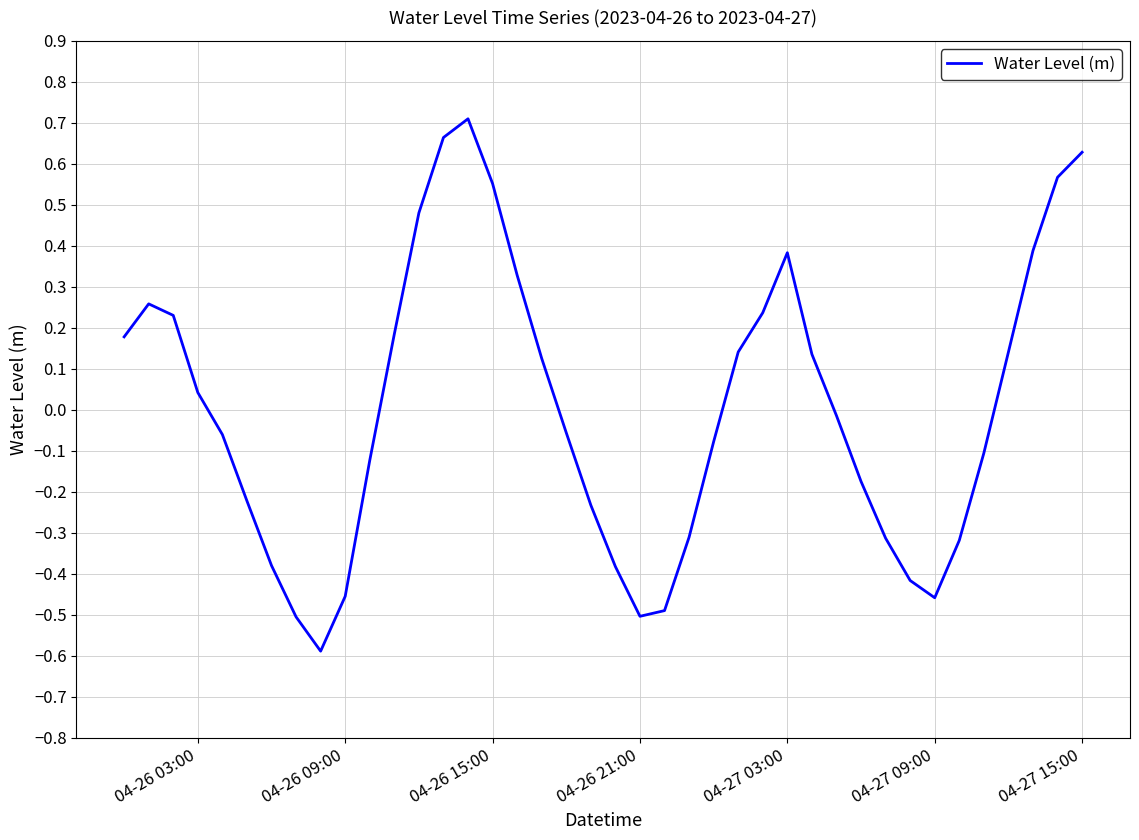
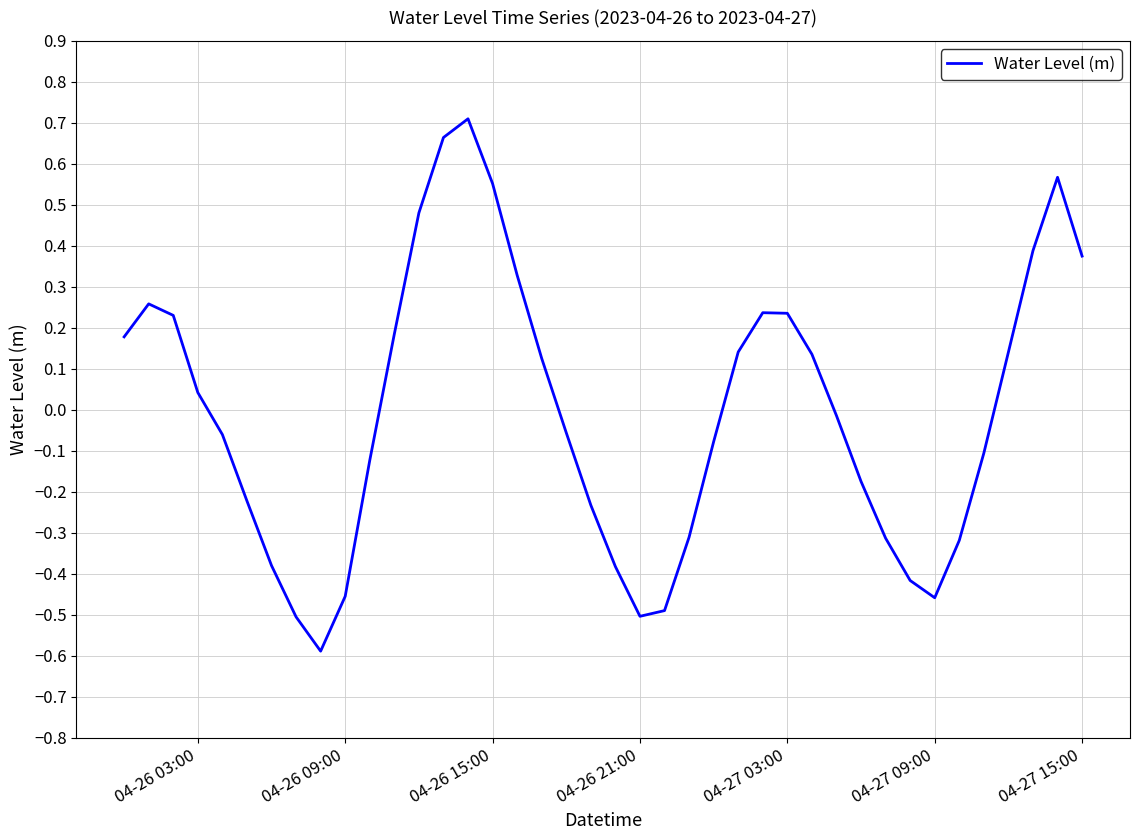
04-27 03:00: 0.38 -> 0.24
04-27 15:00: 0.63 -> 0.37
